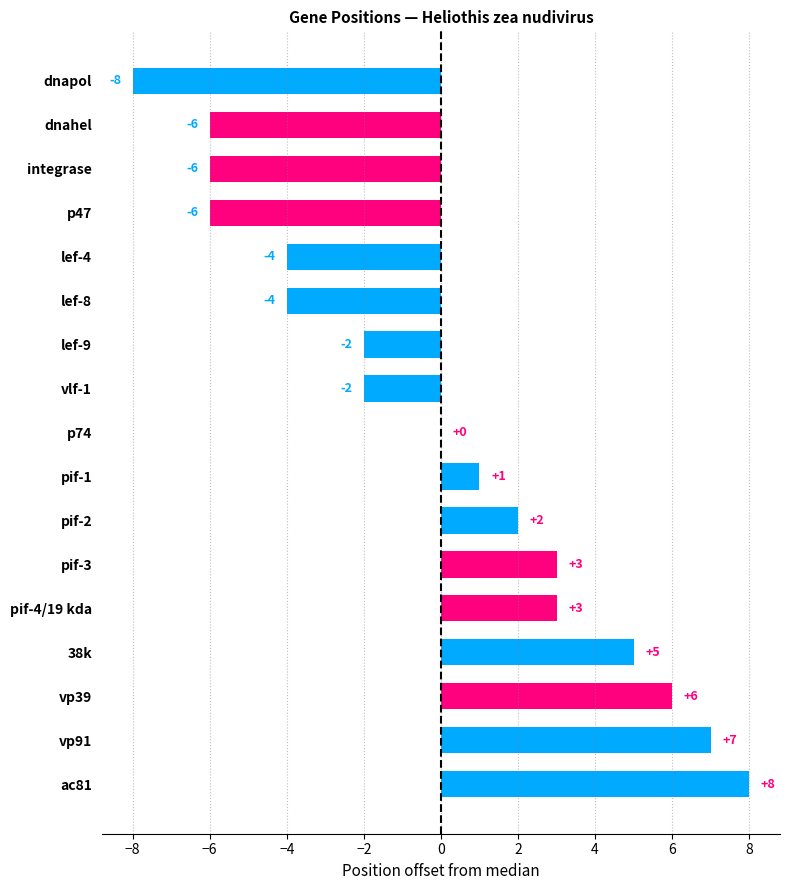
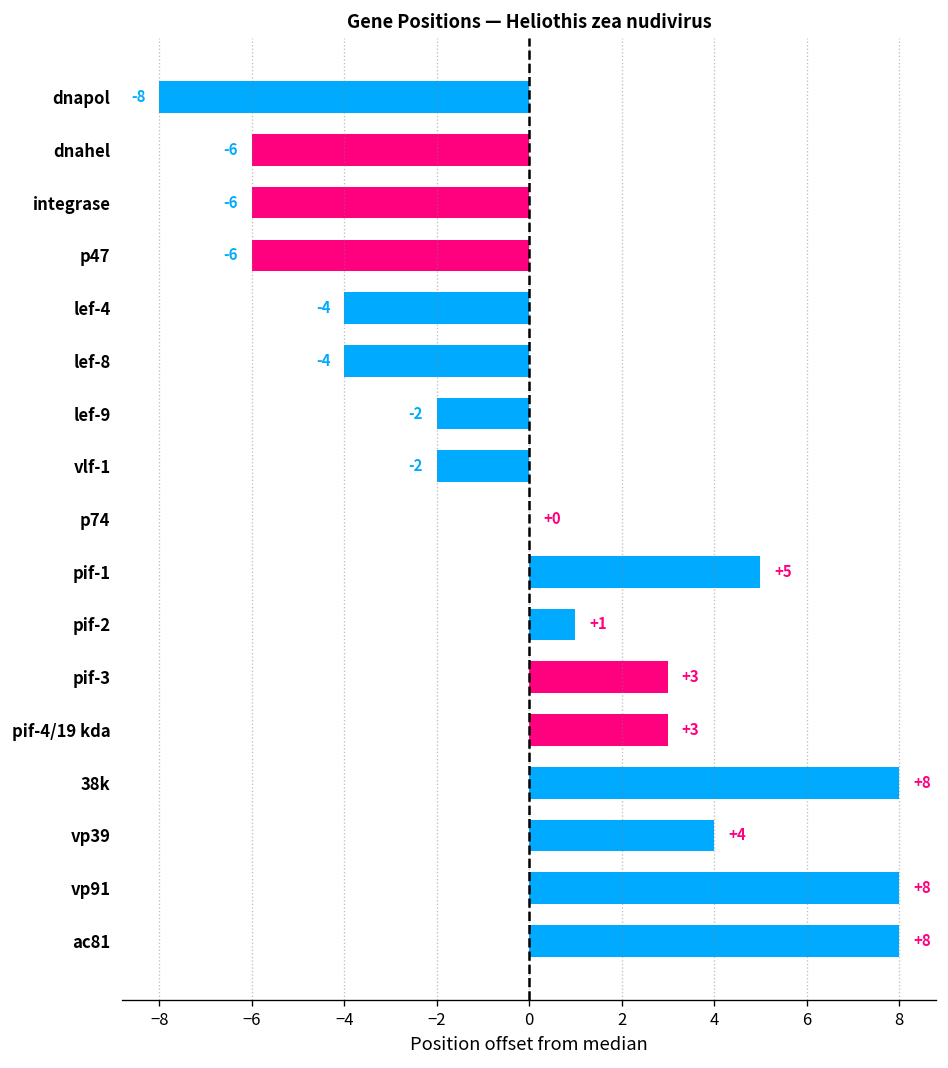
pif-1: +1 -> +5
pif-2: +2 -> +1
38k: +5 -> +8
vp39: +6 -> +4
vp91: +7 -> +8
